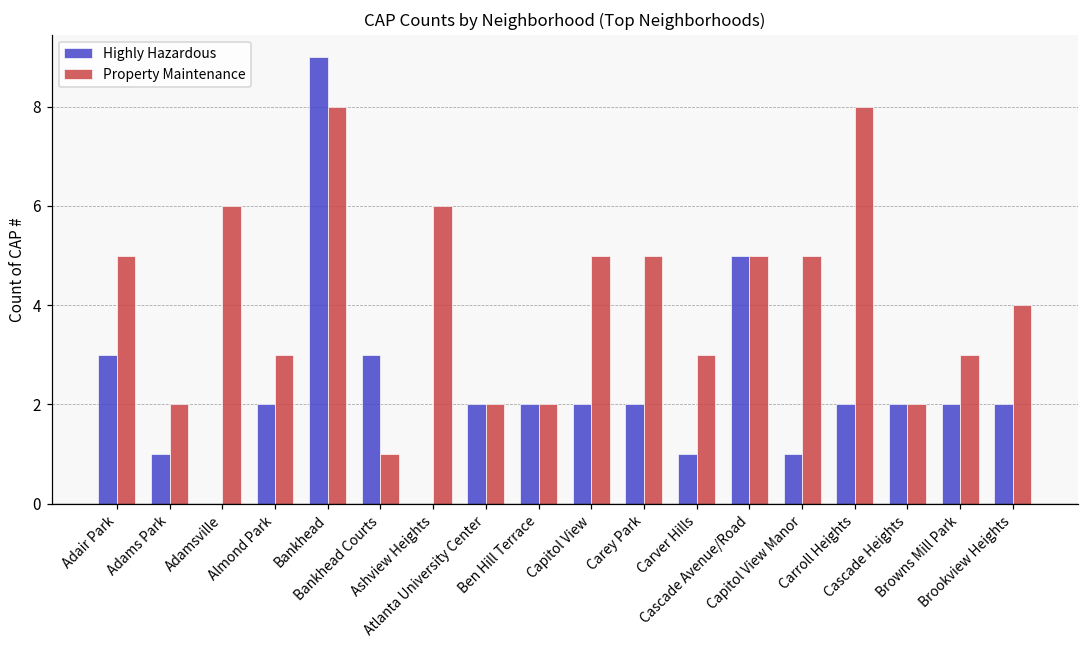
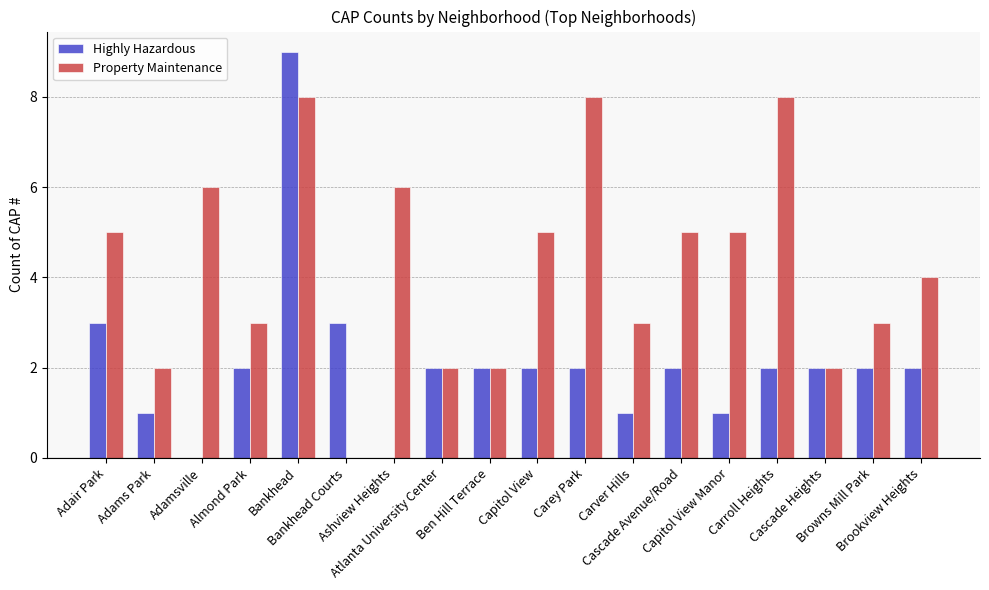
Property Maintenance, Bankhead Courts: 1 -> 0
Property Maintenance, Carey Park: 5 -> 8
Highly Hazardous, Cascade Avenue/Road: 5 -> 2
